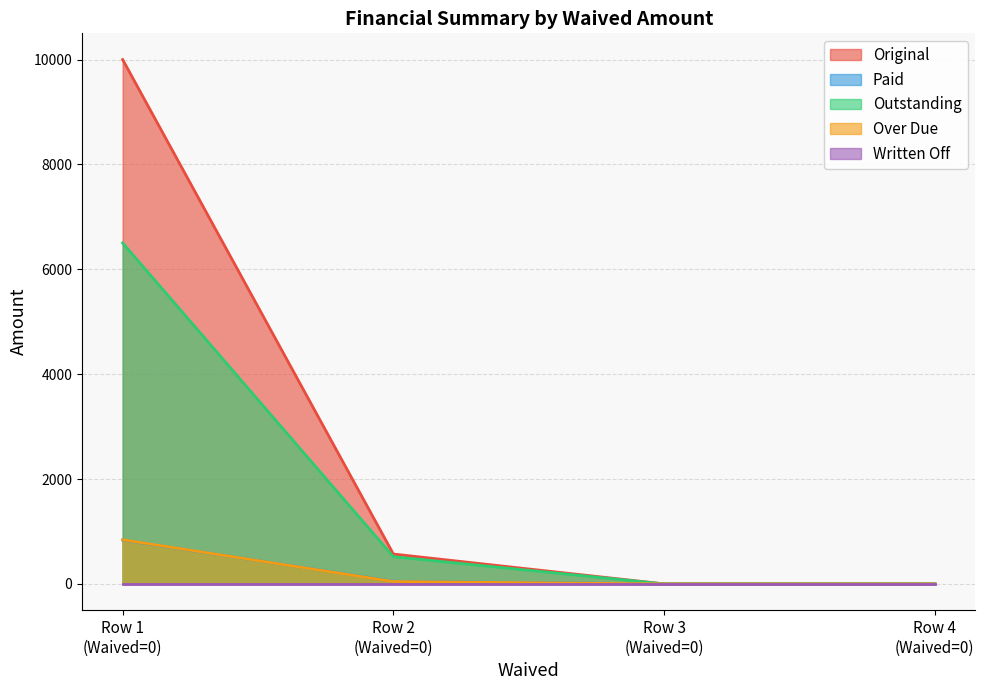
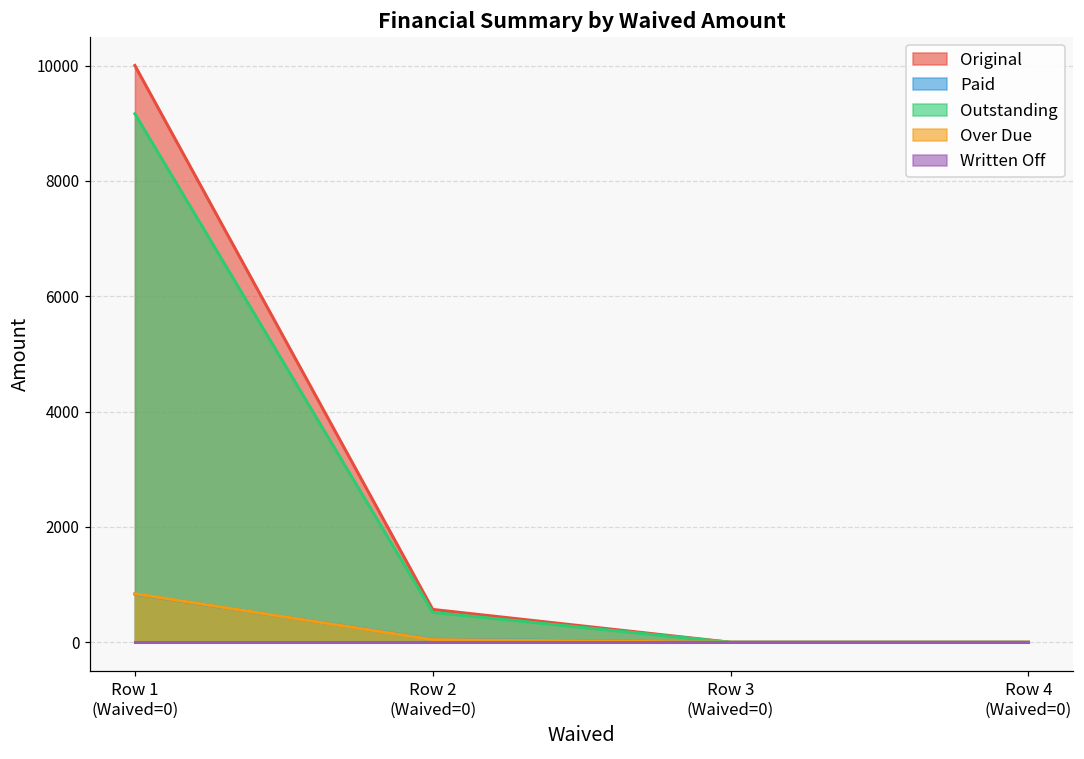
Outstanding, Row 1 (Waived=0): 6500 -> 9200
